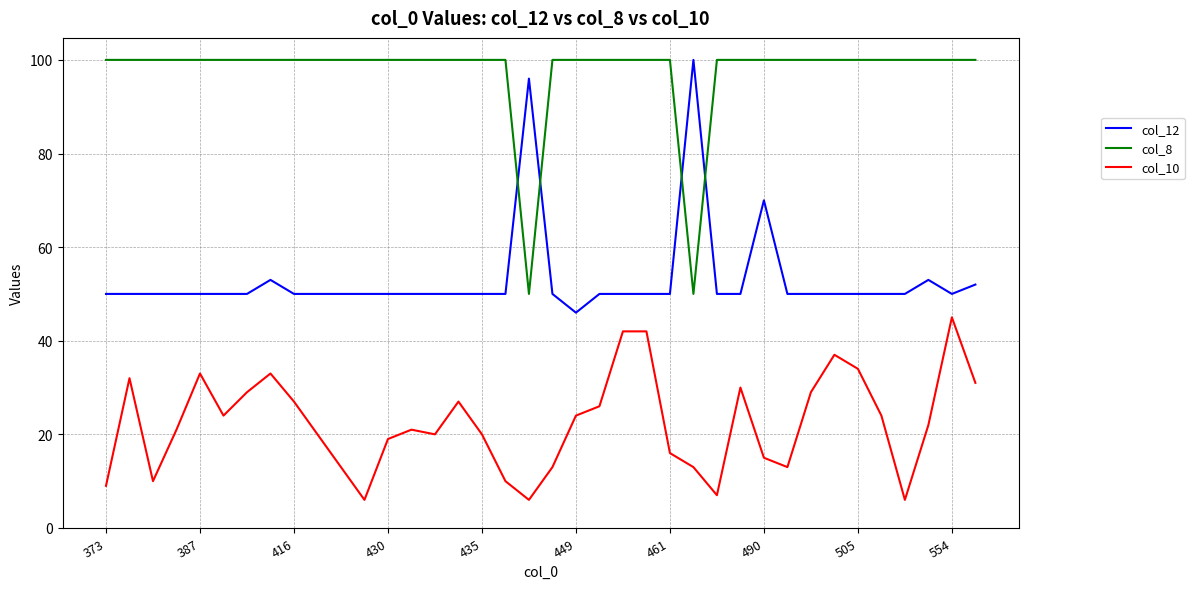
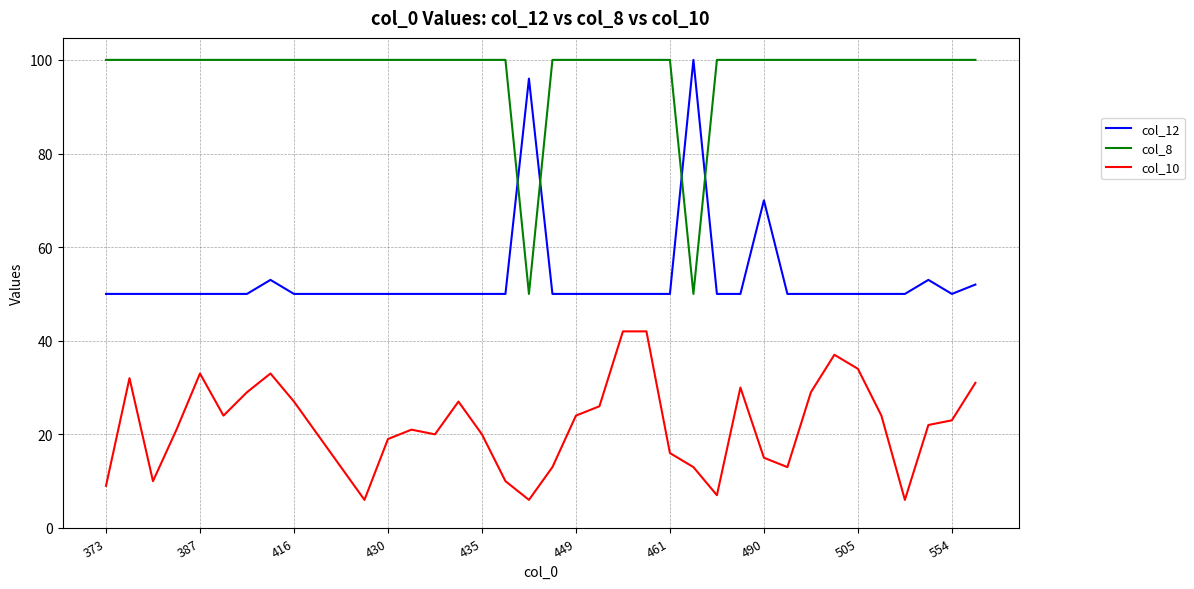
col_12, 449: 46 -> 50
col_10, 554: 45 -> 23
